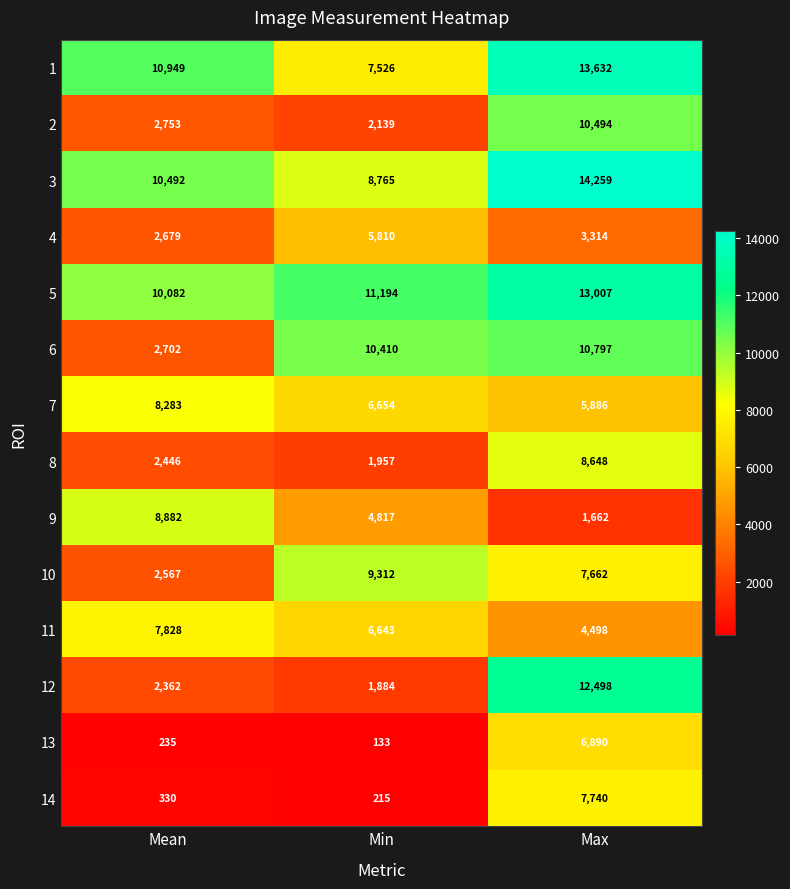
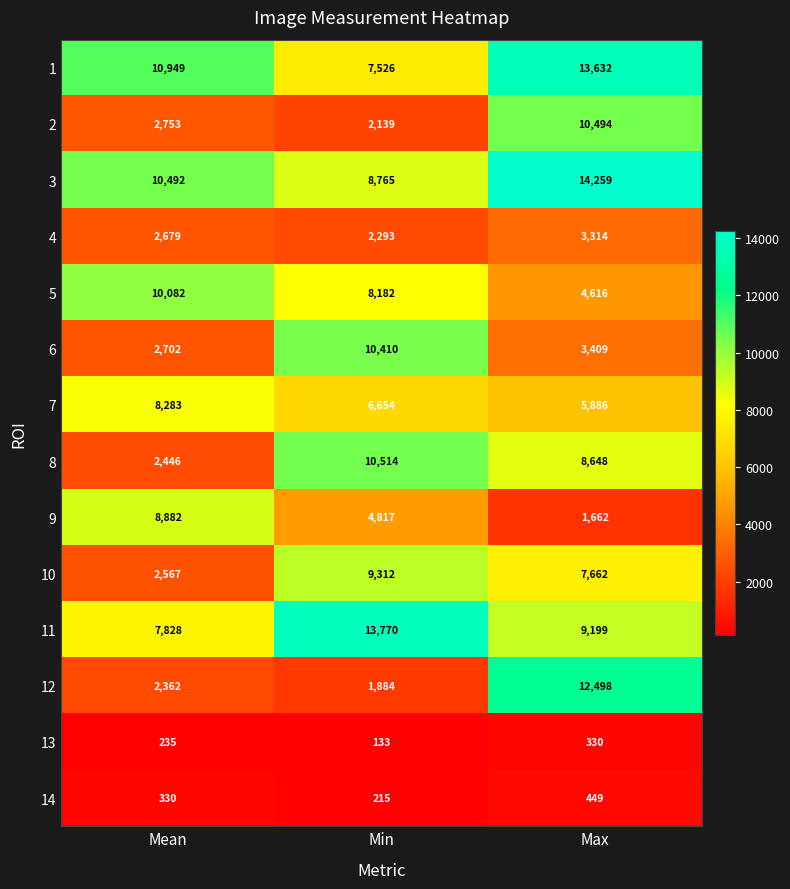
4, Min: 5,810 -> 2,293
5, Min: 11,194 -> 8,182
5, Max: 13,007 -> 4,616
6, Max: 10,797 -> 3,409
8, Min: 1,957 -> 10,514
11, Min: 6,643 -> 13,770
11, Max: 4,498 -> 9,199
13, Max: 6,890 -> 330
14, Max: 7,740 -> 449
